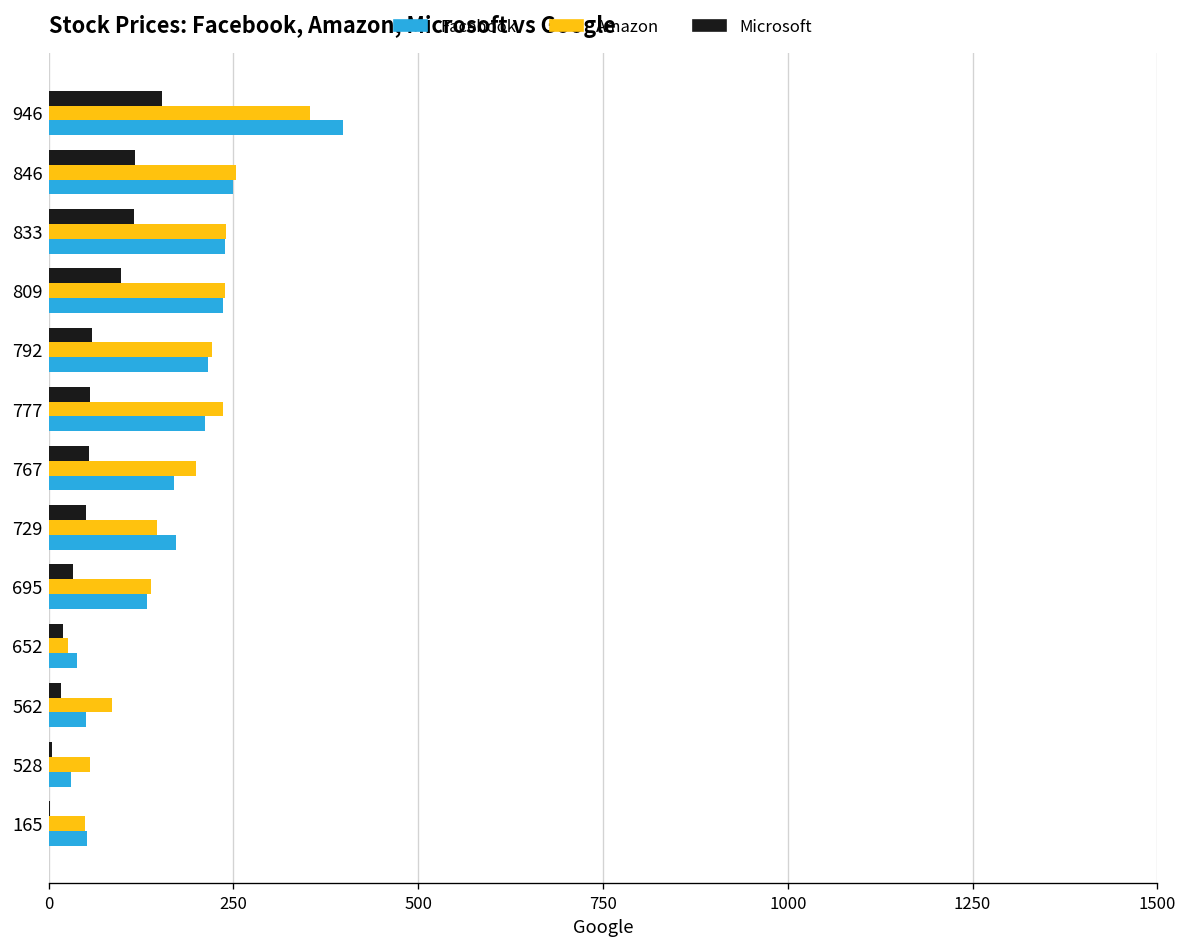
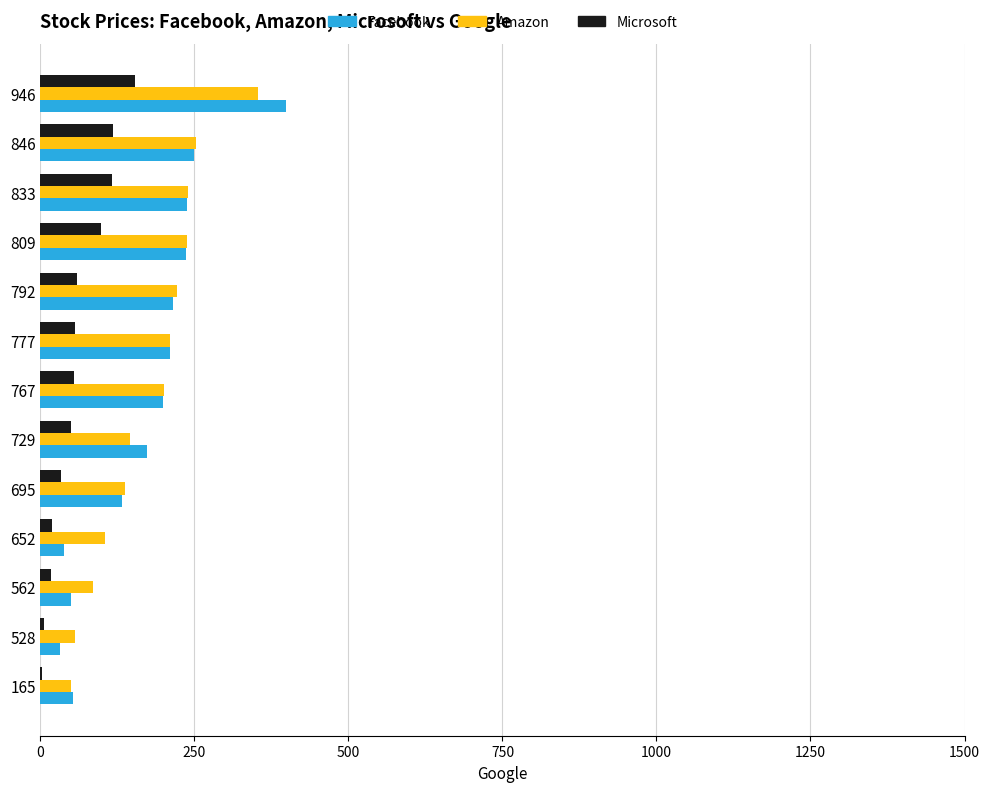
Amazon, 777: 240 -> 210
Facebook, 767: 170 -> 200
Amazon, 652: 30 -> 110
